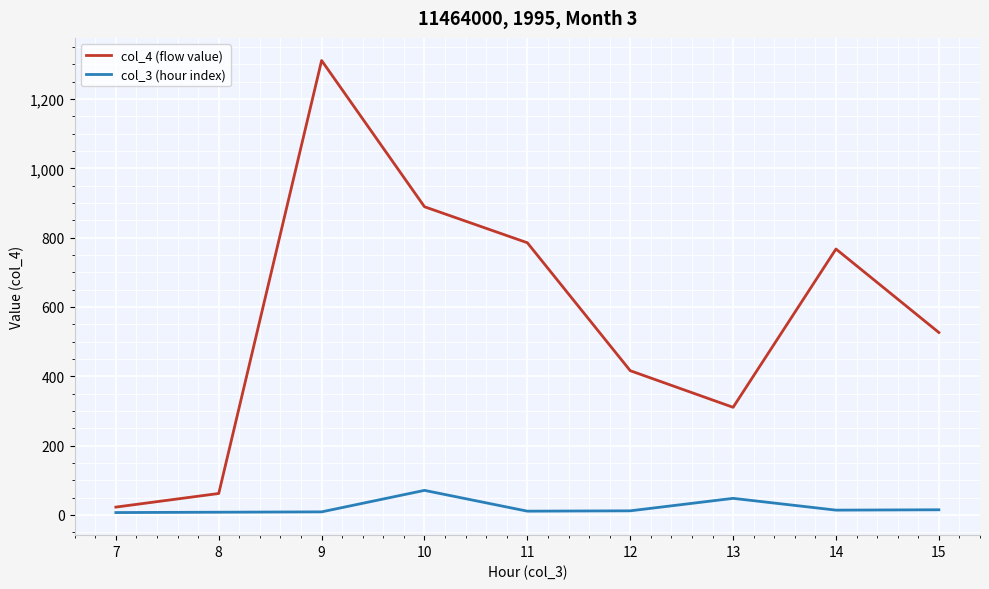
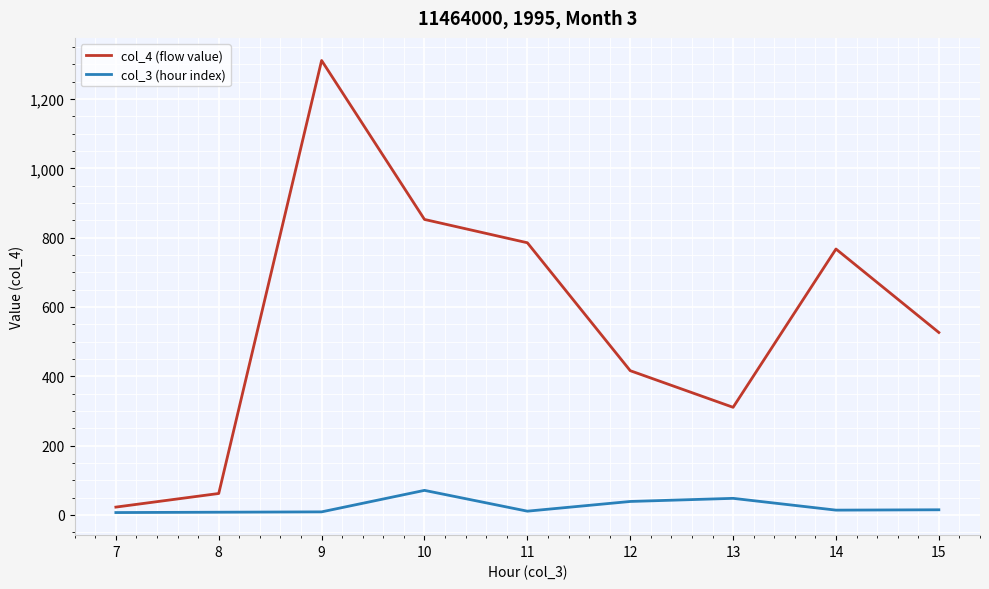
col_4 (flow value), 10: 890 -> 850
col_3 (hour index), 12: 10 -> 40
